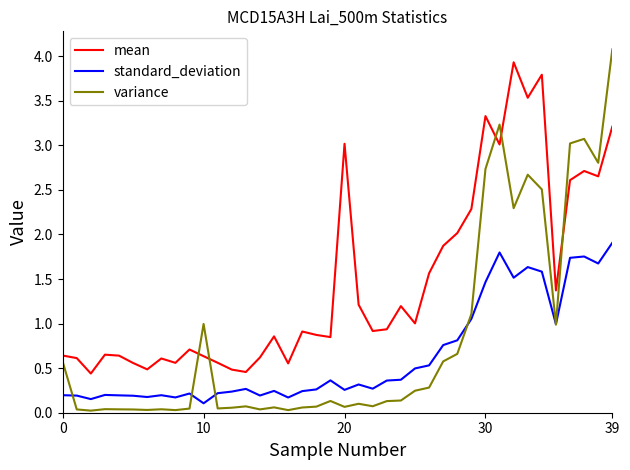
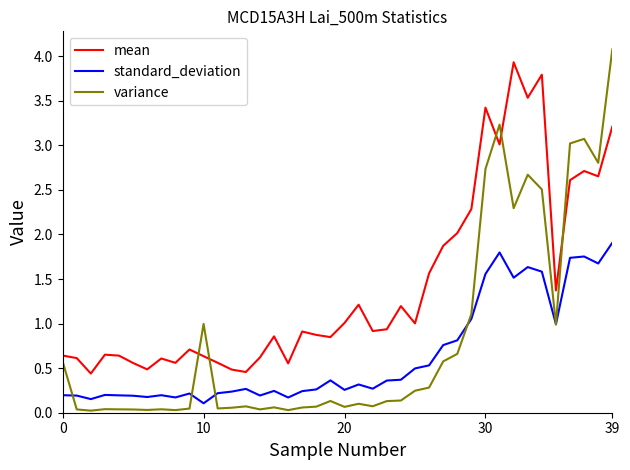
mean, 20: 3.0 -> 1.0
mean, 30: 3.3 -> 3.4
standard_deviation, 30: 1.5 -> 1.6
